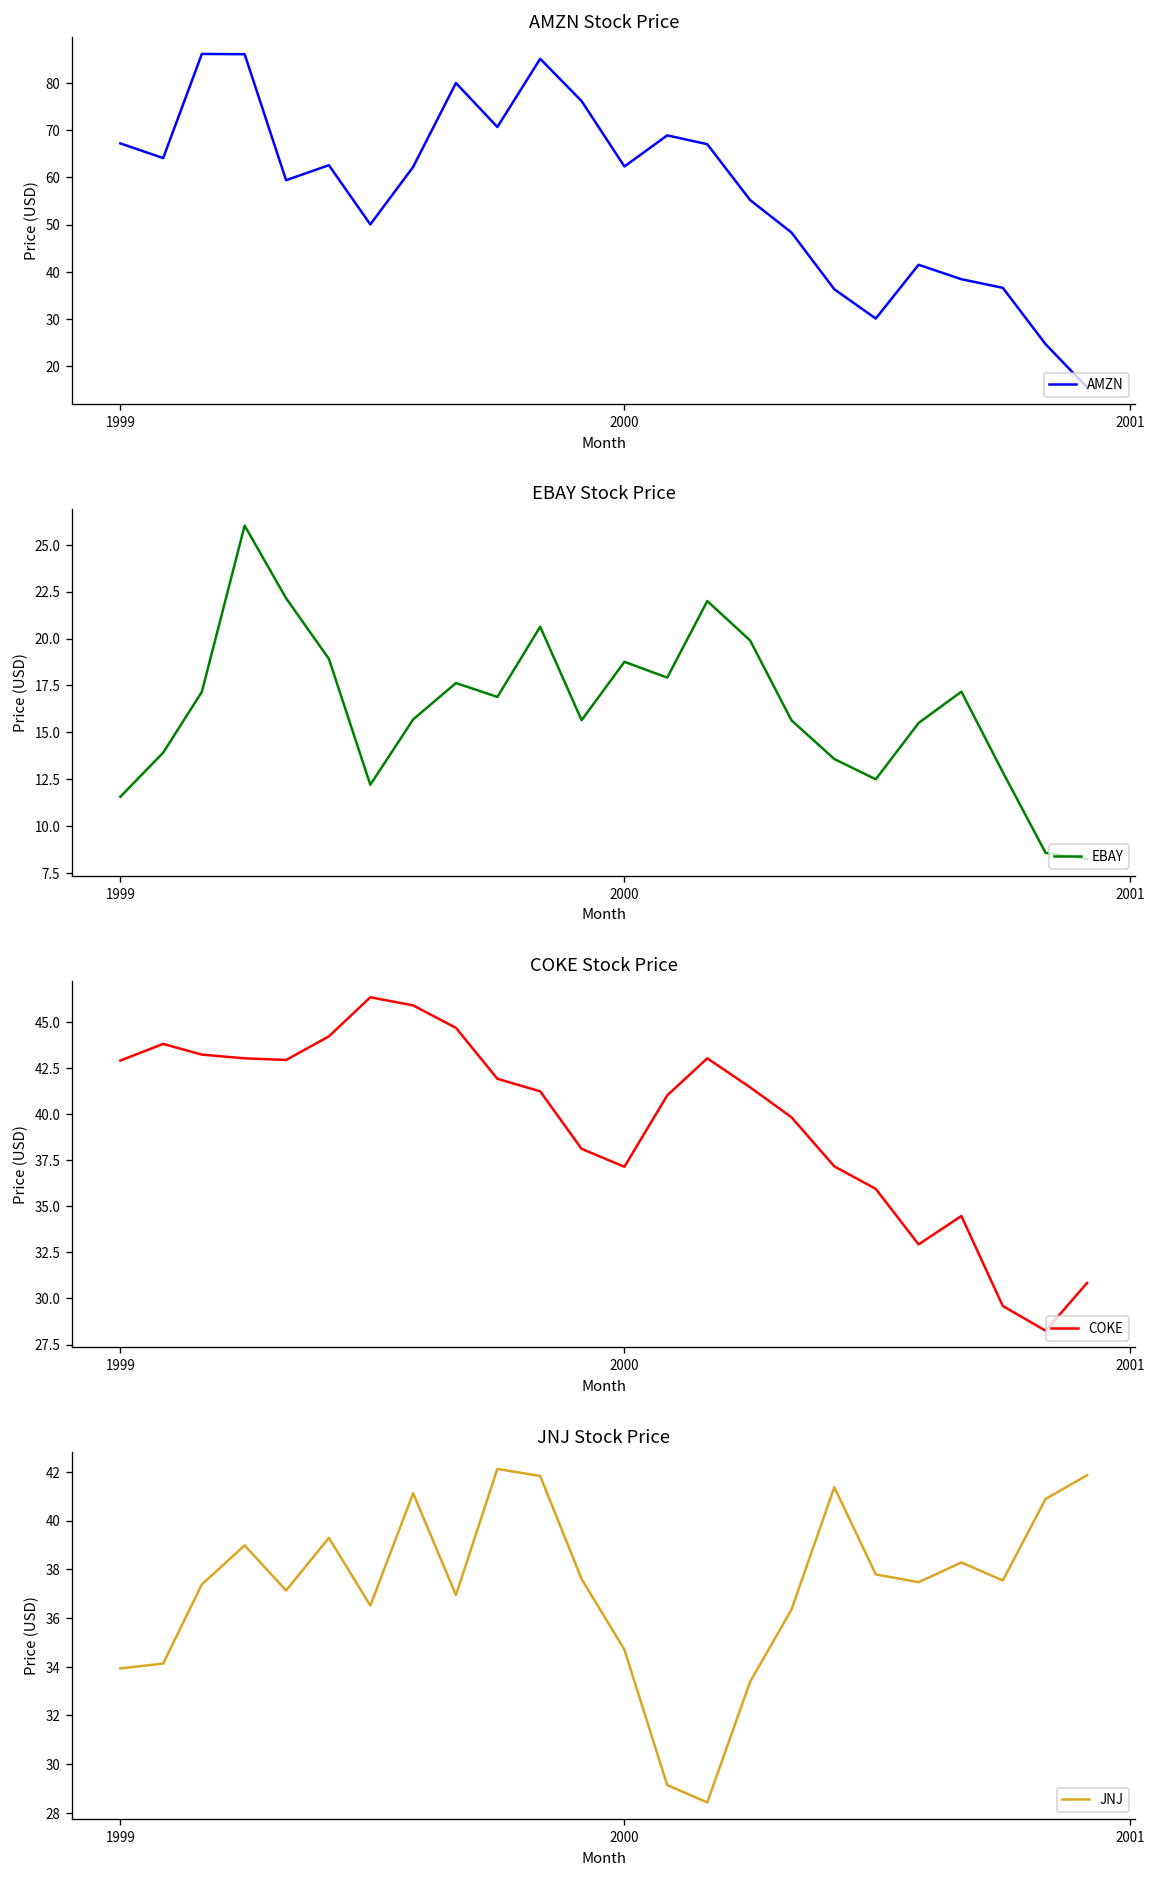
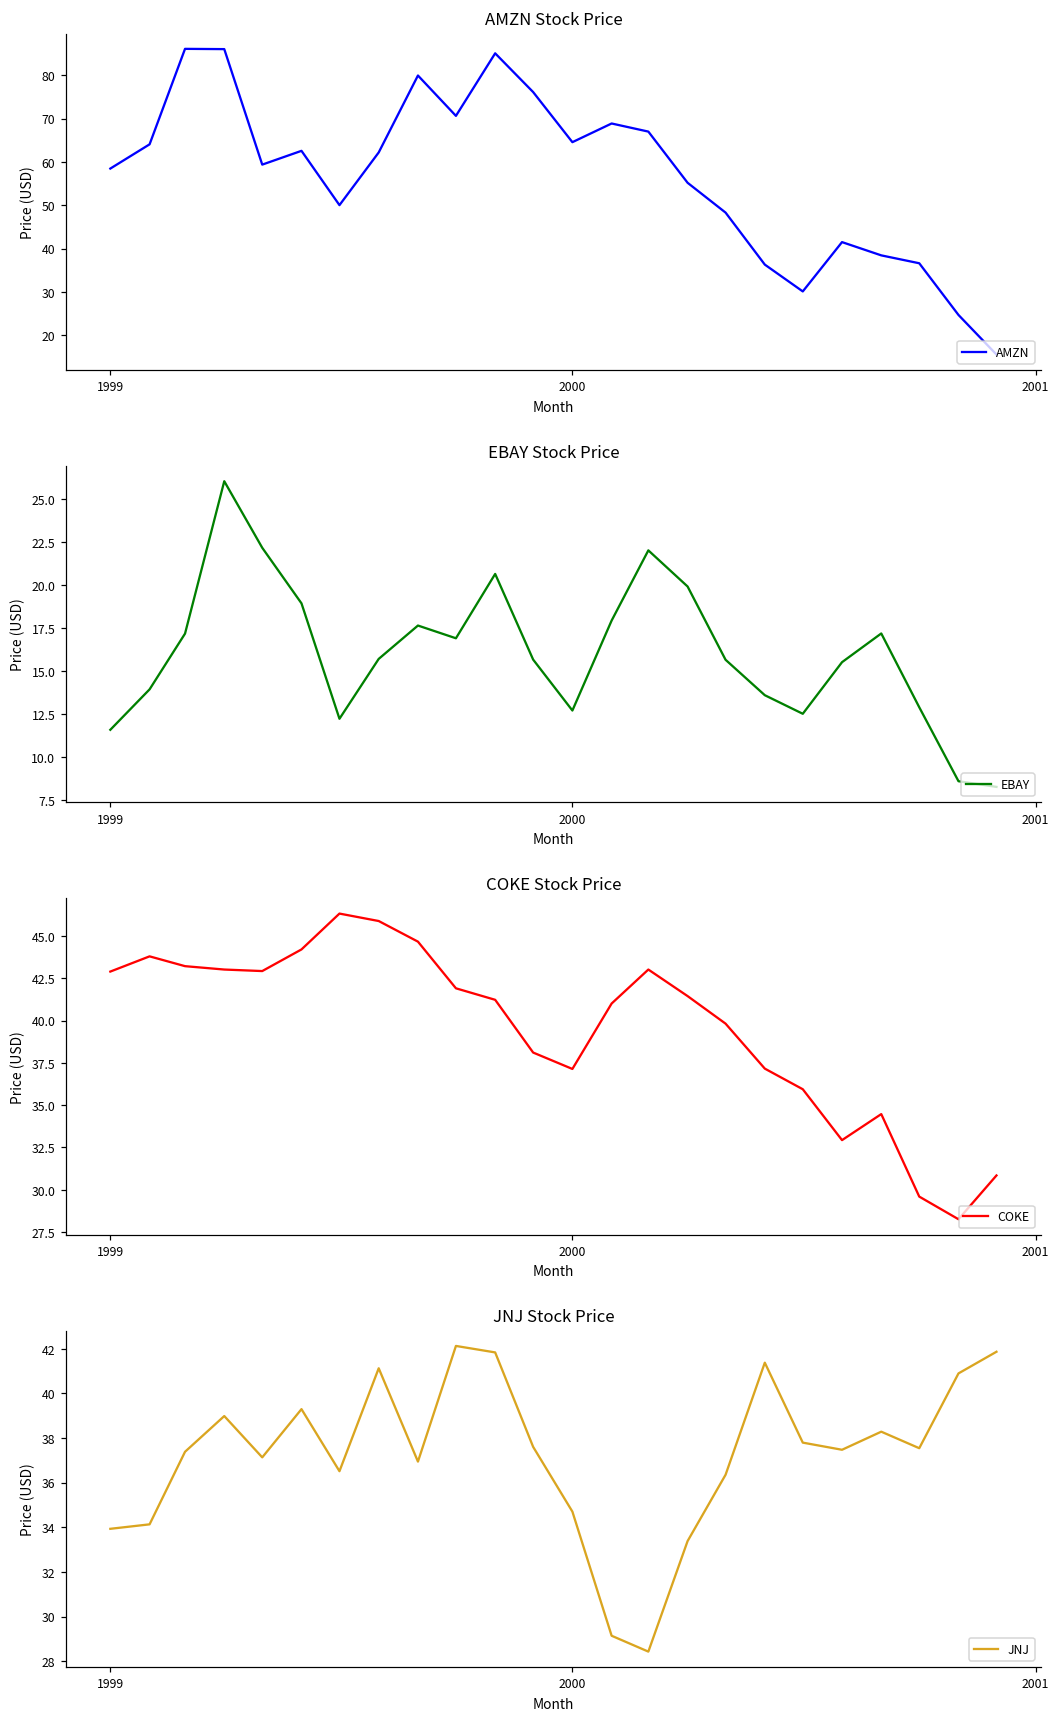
AMZN Stock Price, 1999: 67 -> 58
AMZN Stock Price, 2000: 62 -> 65
EBAY Stock Price, 2000: 18.8 -> 12.7
